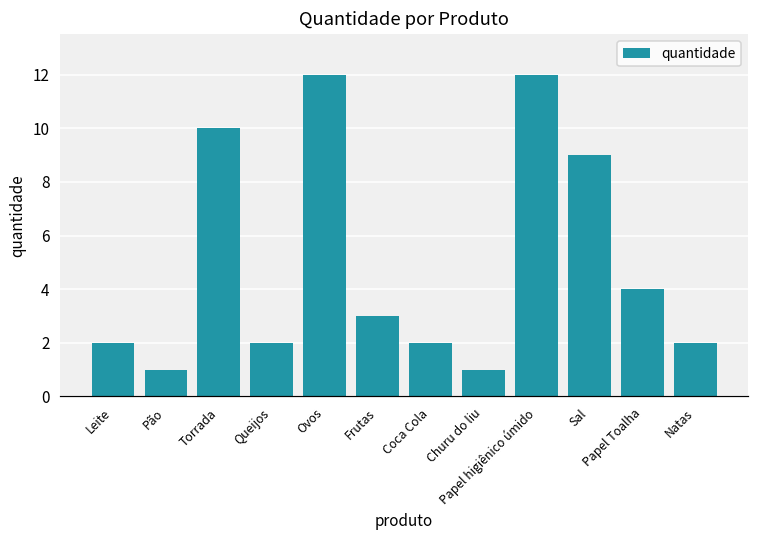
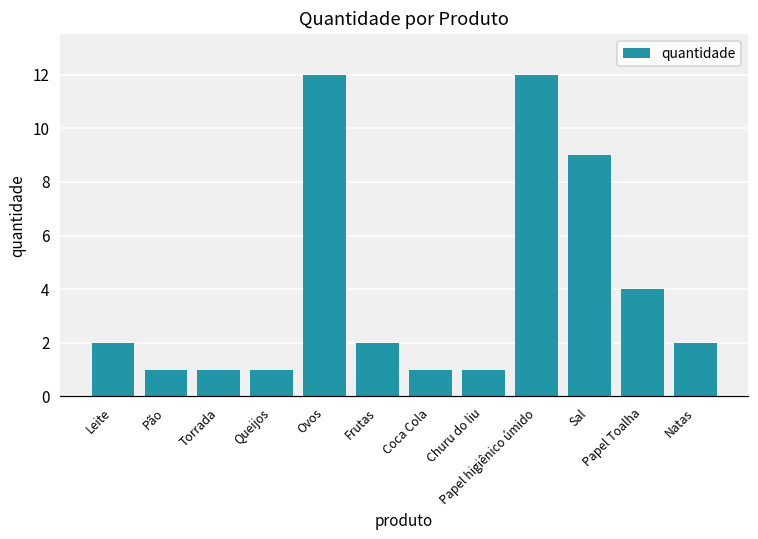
Torrada: 10 -> 1
Queijos: 2 -> 1
Frutas: 3 -> 2
Coca Cola: 2 -> 1
